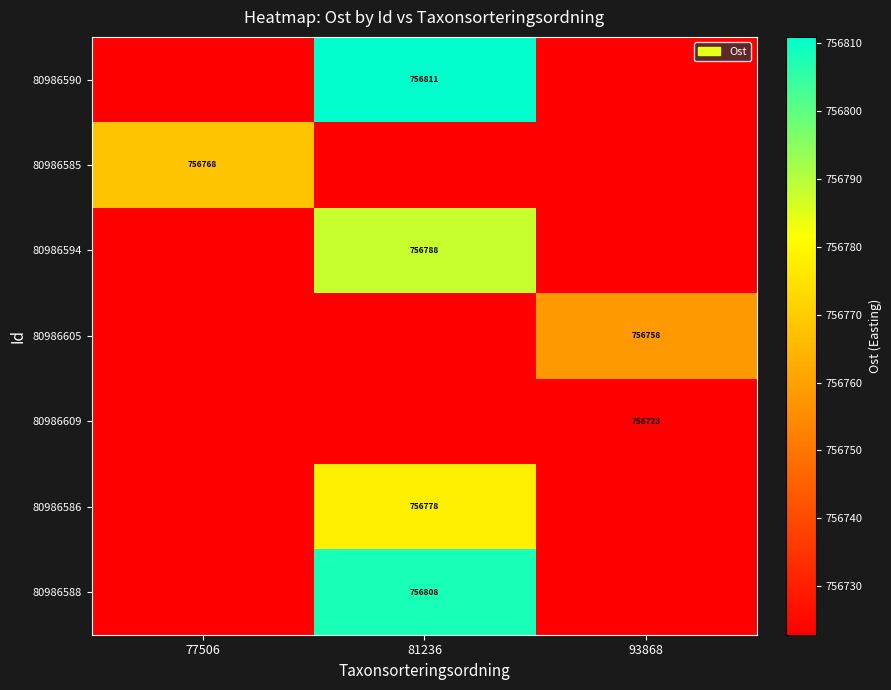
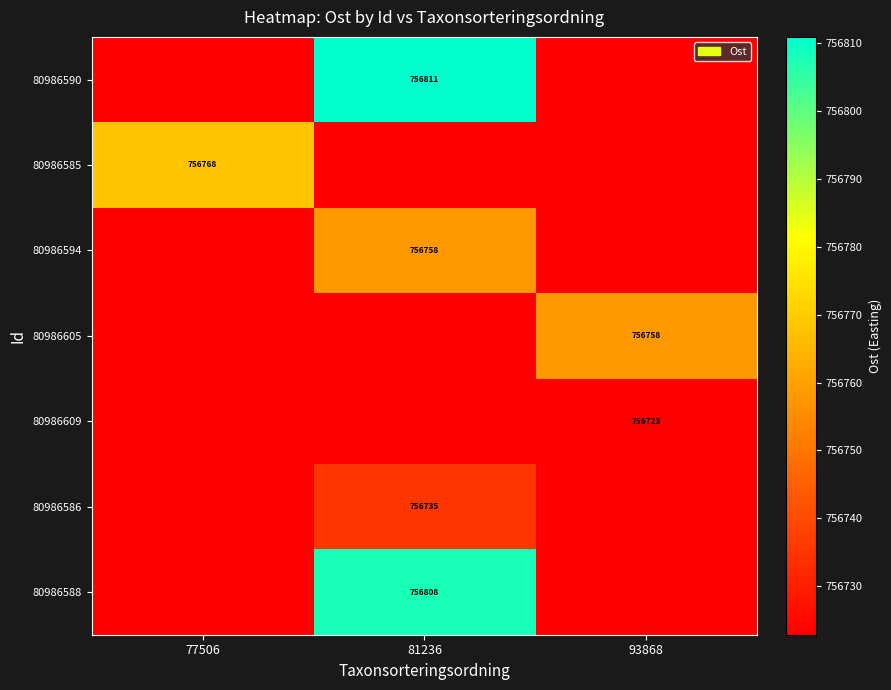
80986594, 81236: 756788 -> 756758
80986586, 81236: 756778 -> 756735
